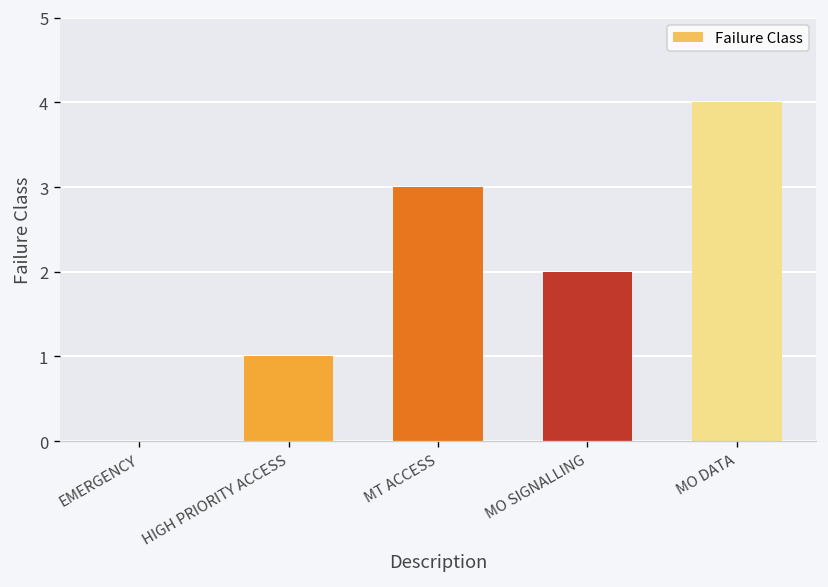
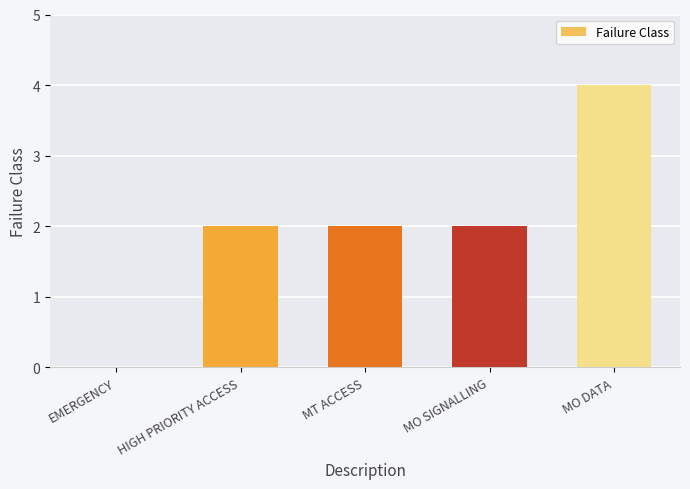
HIGH PRIORITY ACCESS: 1 -> 2
MT ACCESS: 3 -> 2
